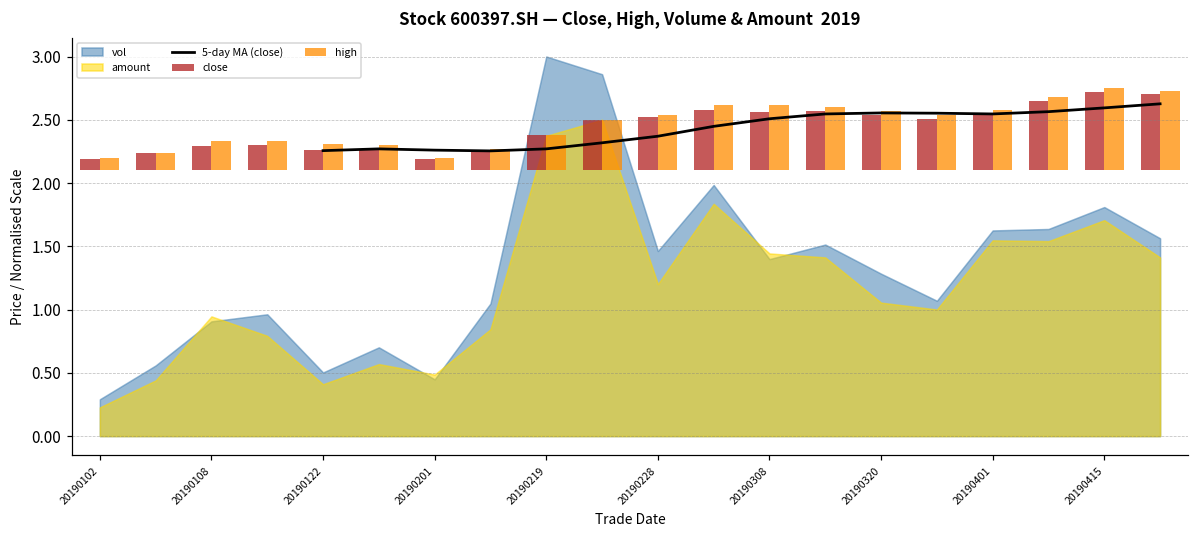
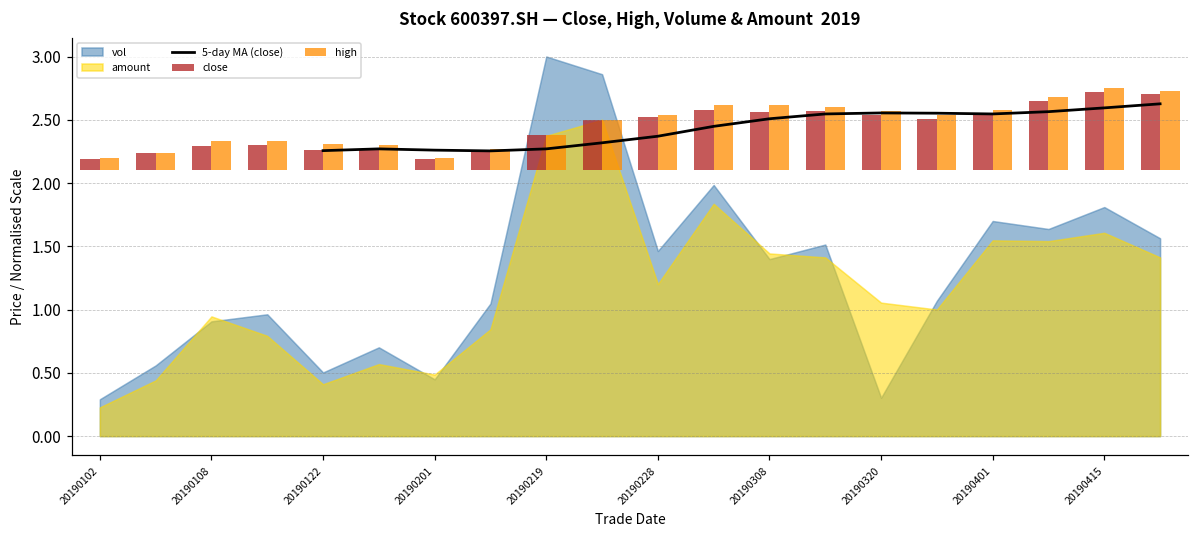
vol, 20190320: 1.28 -> 0.30
vol, 20190401: 1.63 -> 1.70
amount, 20190415: 1.71 -> 1.61
